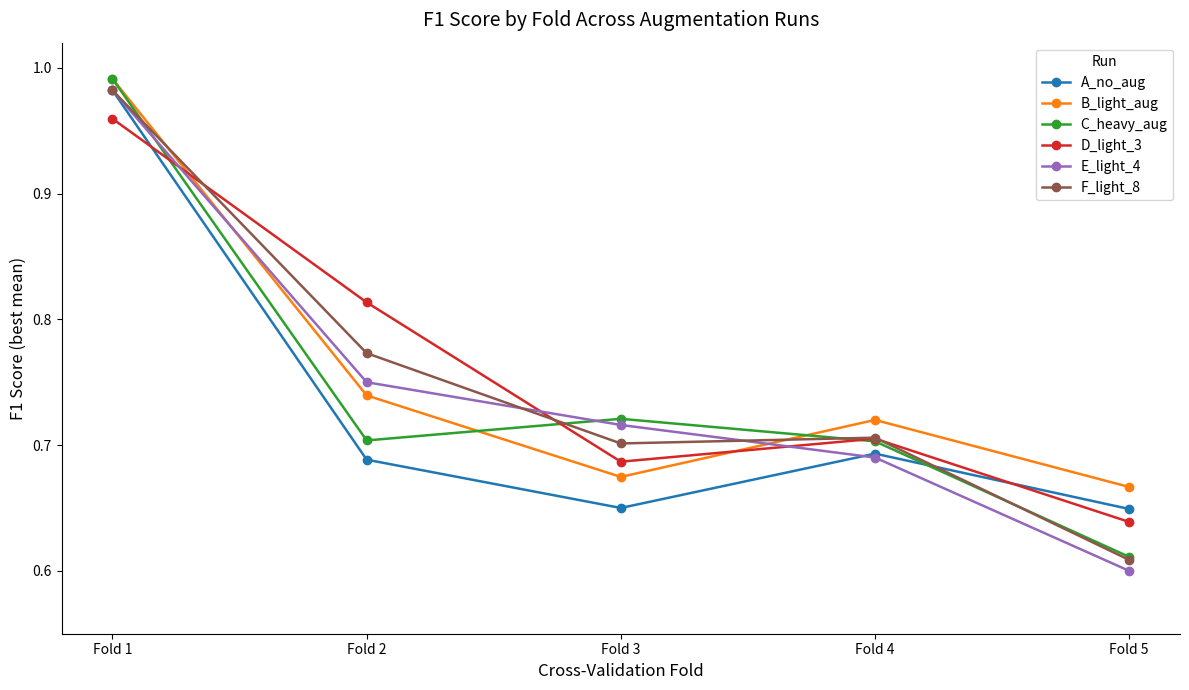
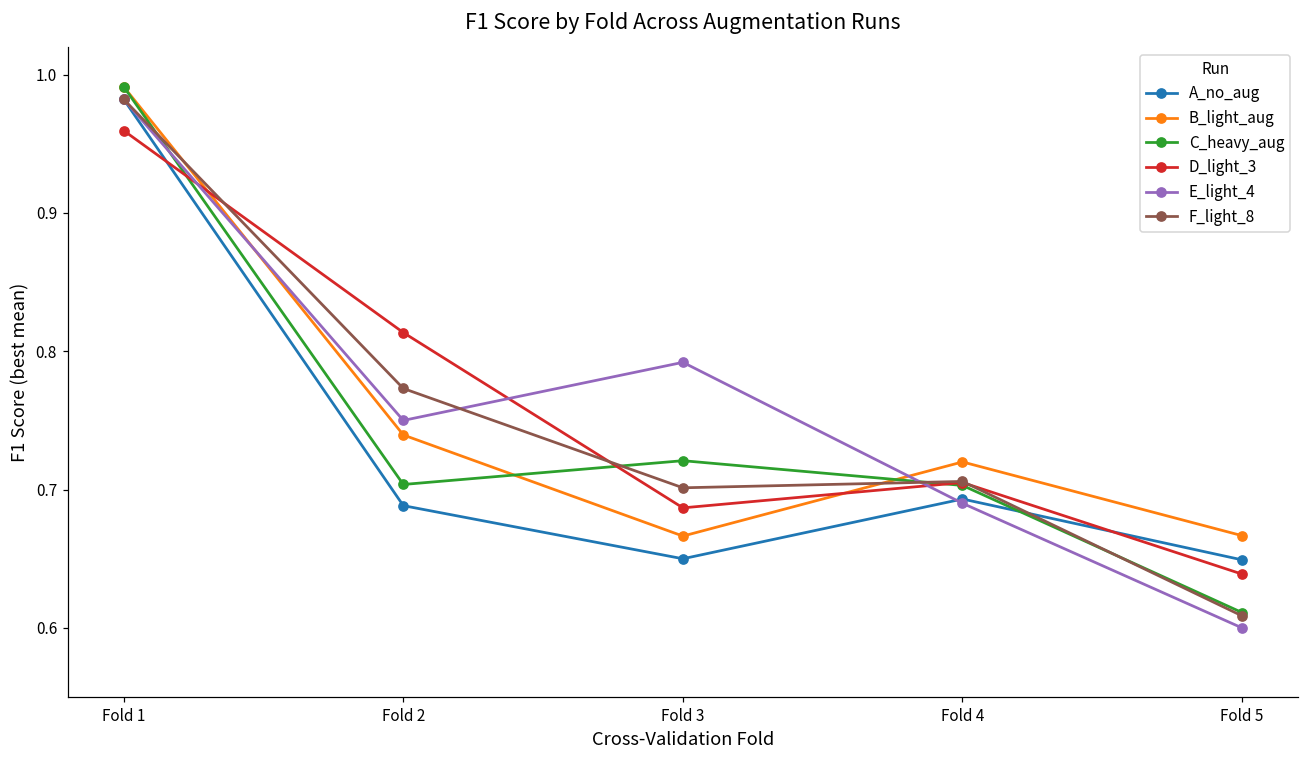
B_light_aug, Fold 3: 0.675 -> 0.666
E_light_4, Fold 3: 0.716 -> 0.792
